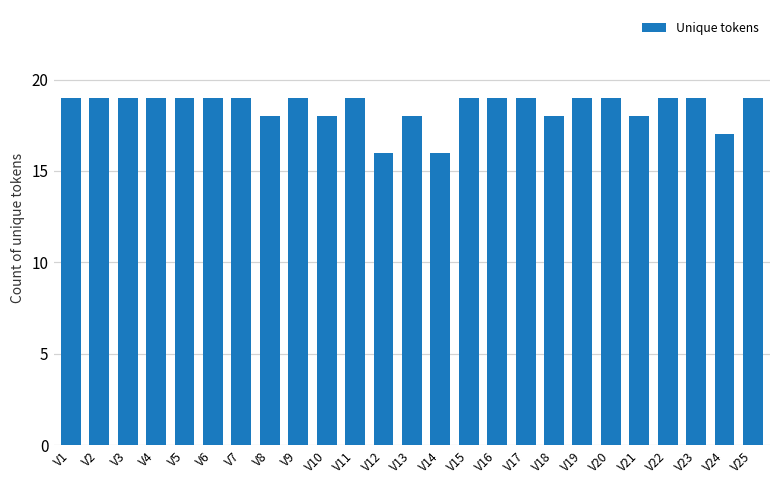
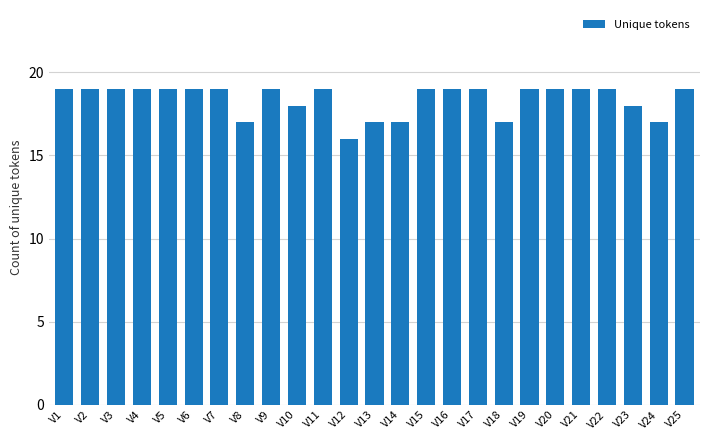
V8: 18 -> 17
V13: 18 -> 17
V14: 16 -> 17
V18: 18 -> 17
V21: 18 -> 19
V23: 19 -> 18
